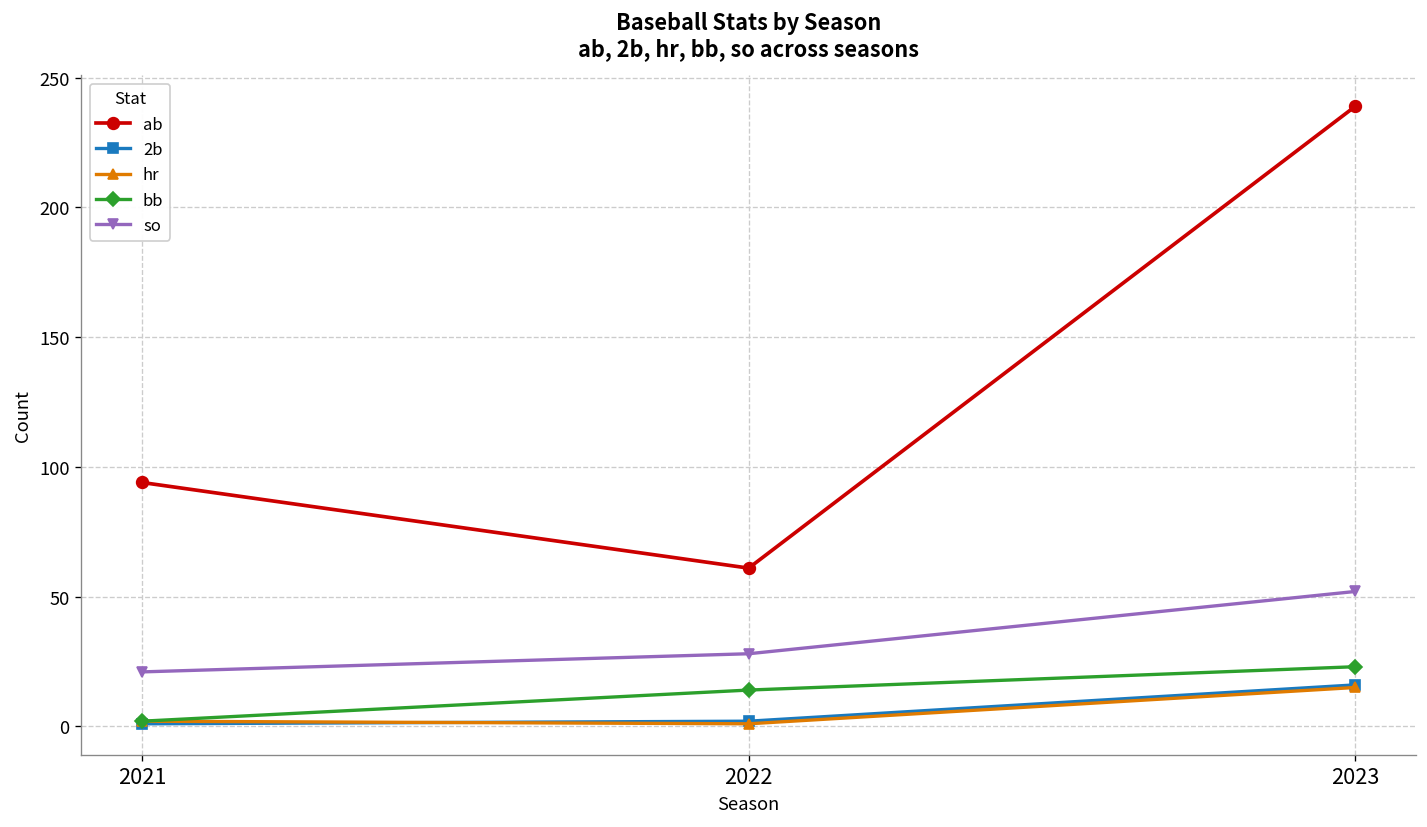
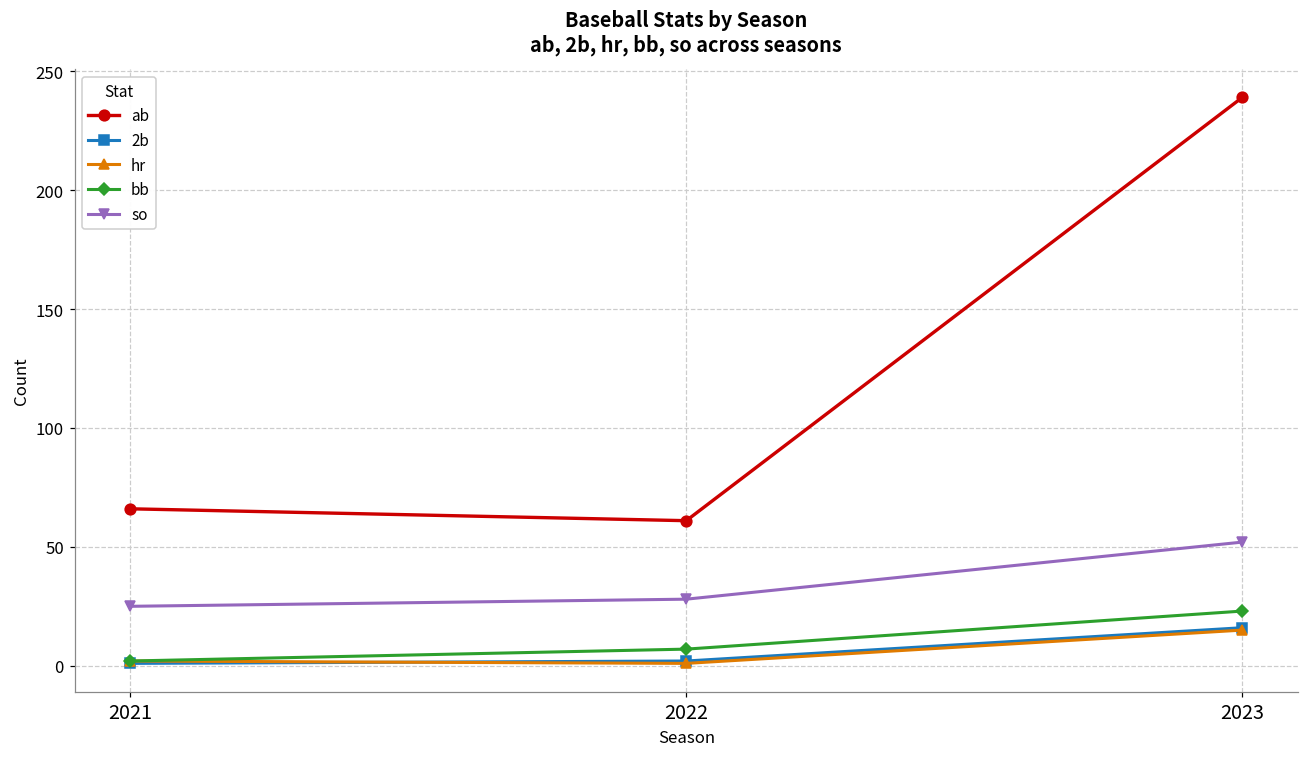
ab, 2021: 94 -> 66
so, 2021: 21 -> 25
bb, 2022: 14 -> 7
